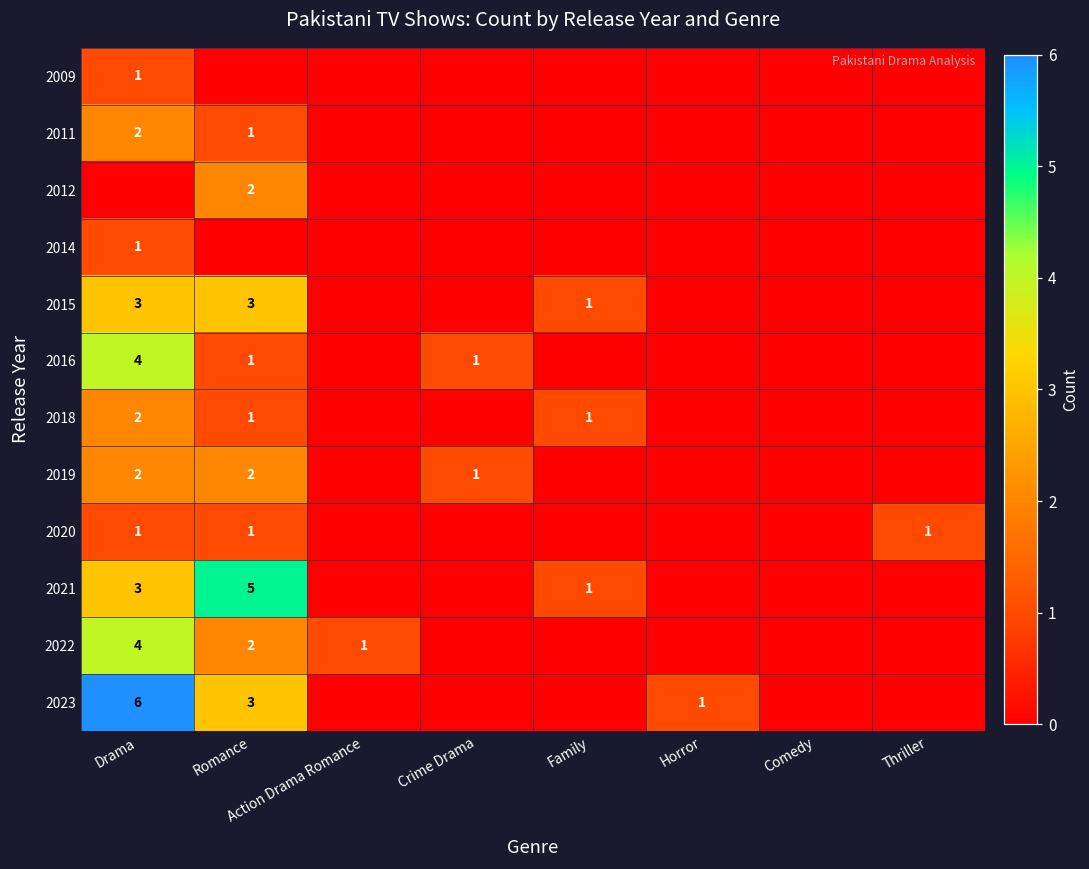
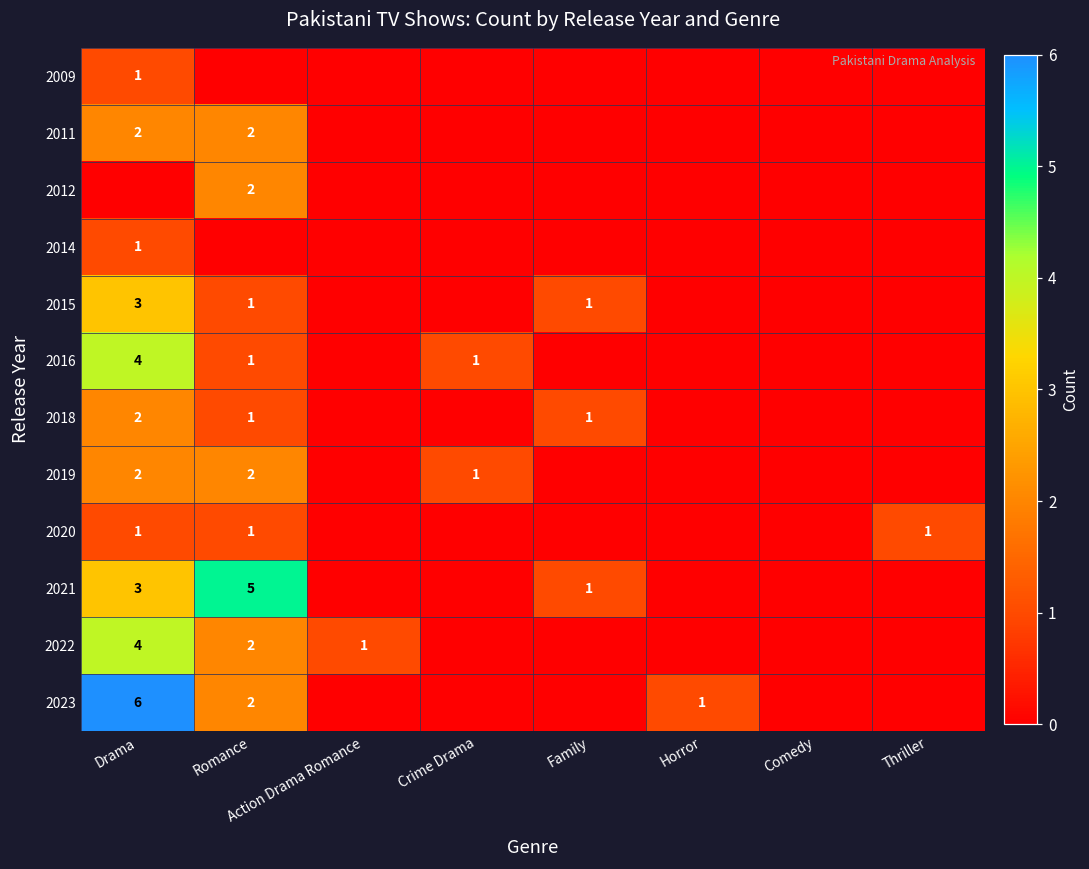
2011, Romance: 1 -> 2
2015, Romance: 3 -> 1
2023, Romance: 3 -> 2
